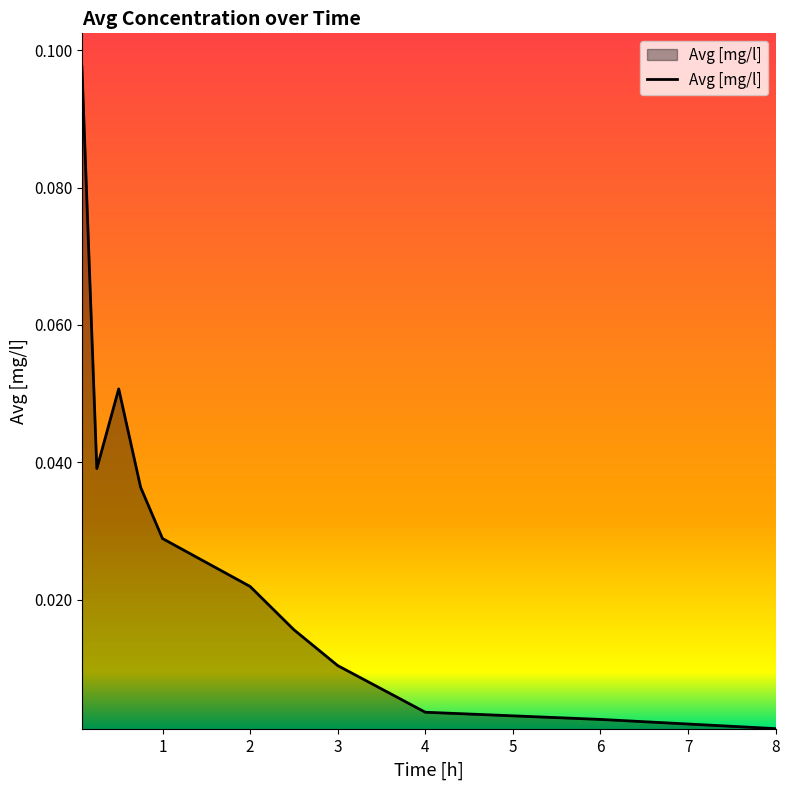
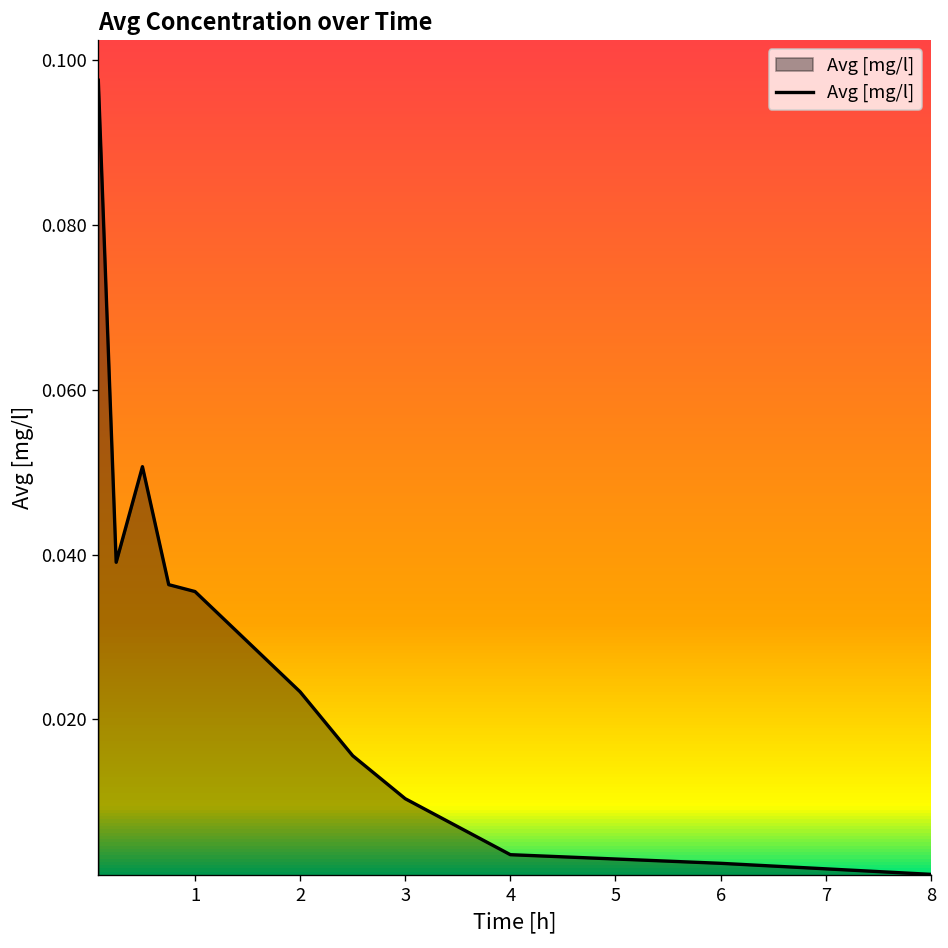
1: 0.029 -> 0.036
2: 0.022 -> 0.023
